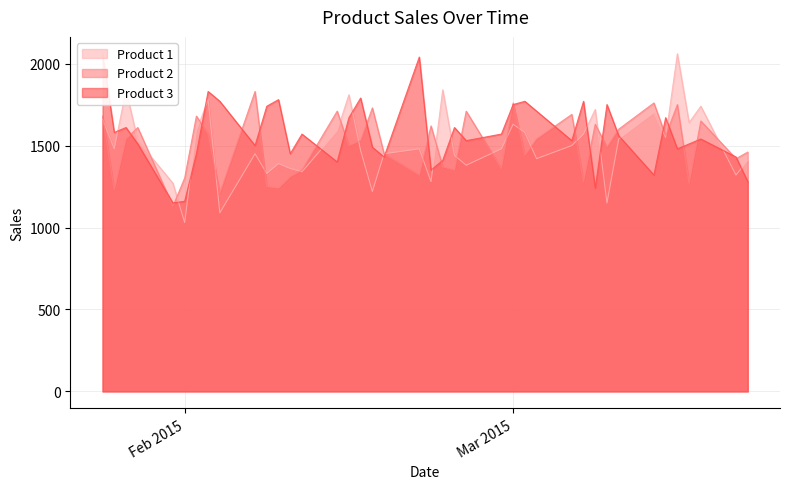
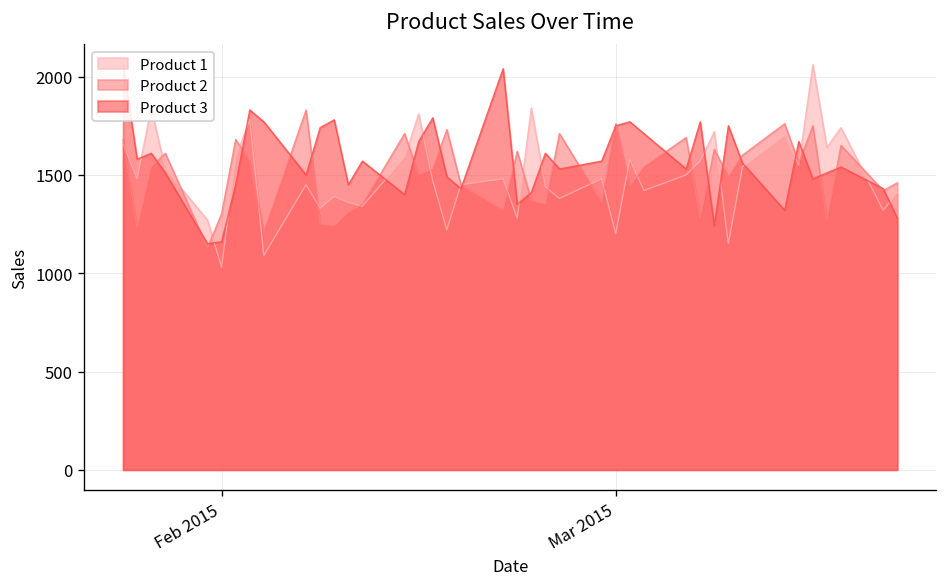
Product 1, Mar 2015: 1630 -> 1200
